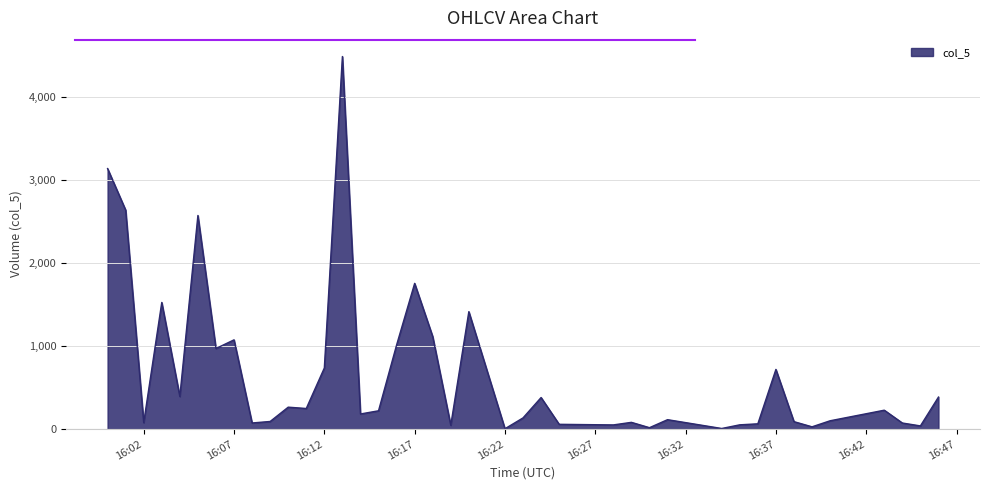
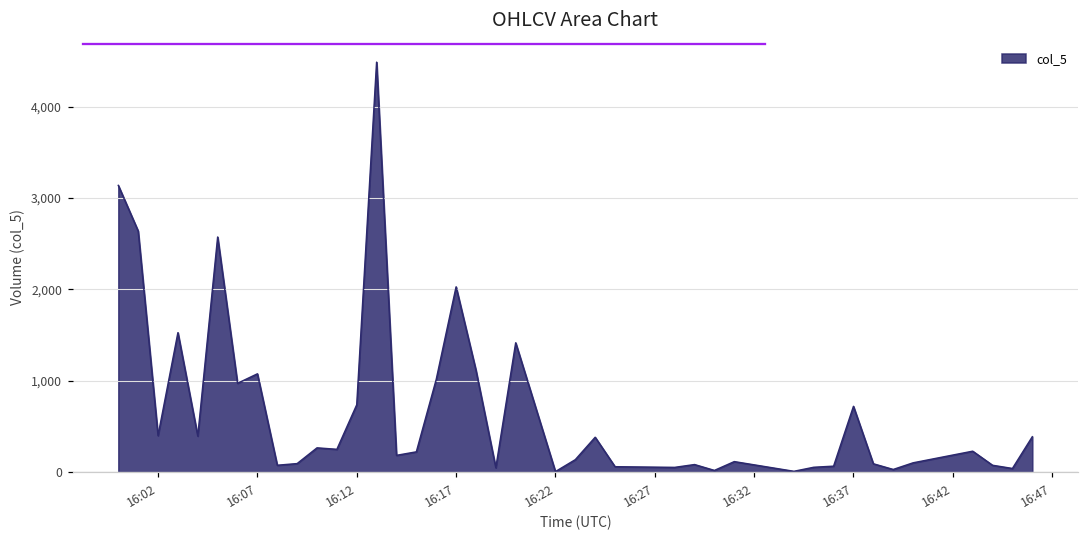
16:02: 100 -> 400
16:17: 1,800 -> 2,000
